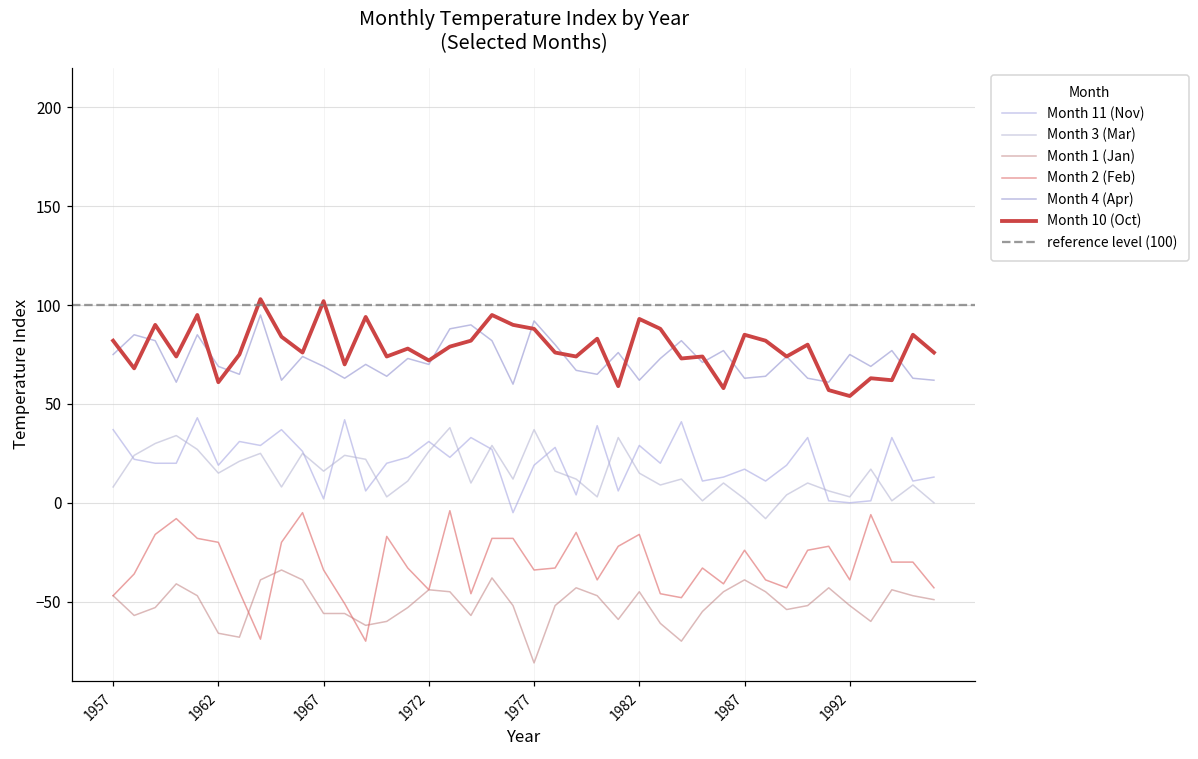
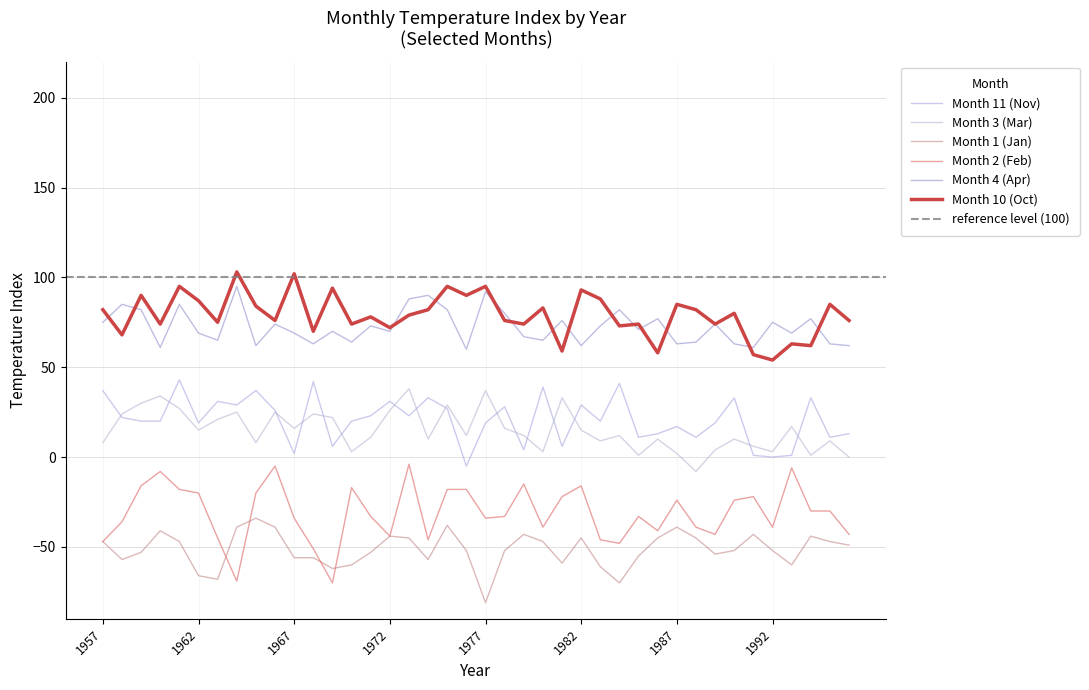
Month 10 (Oct), 1962: 61 -> 87
Month 10 (Oct), 1977: 88 -> 95
